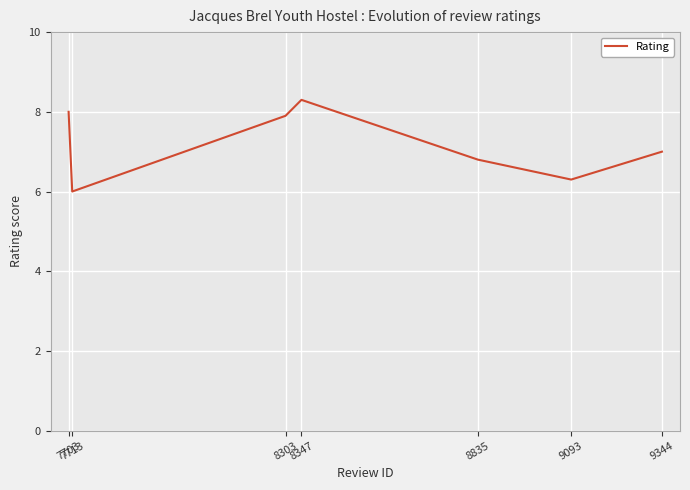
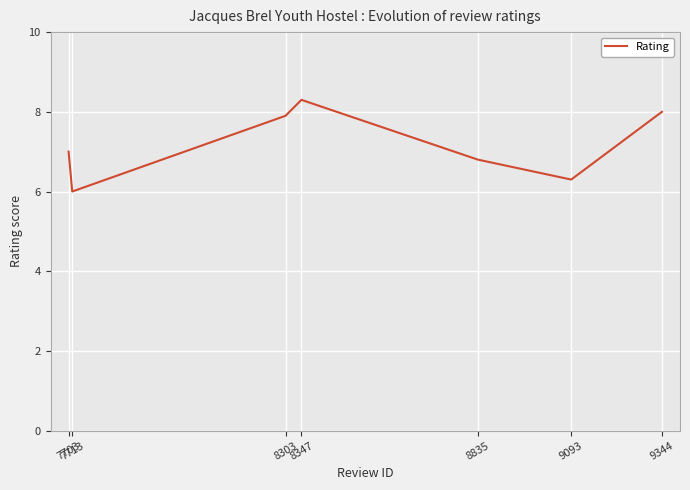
7703: 8 -> 7
9344: 7 -> 8
